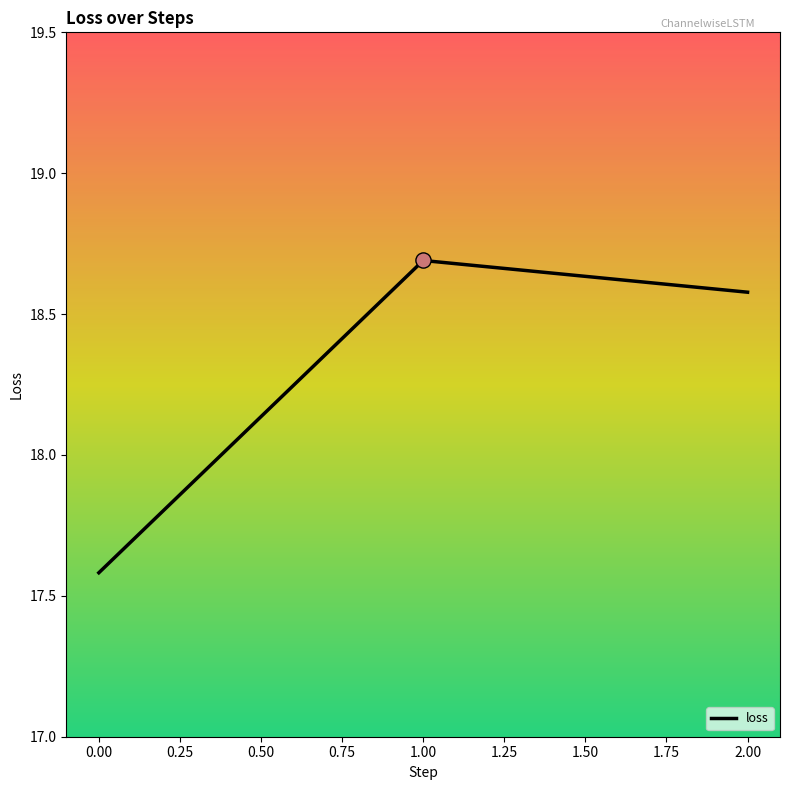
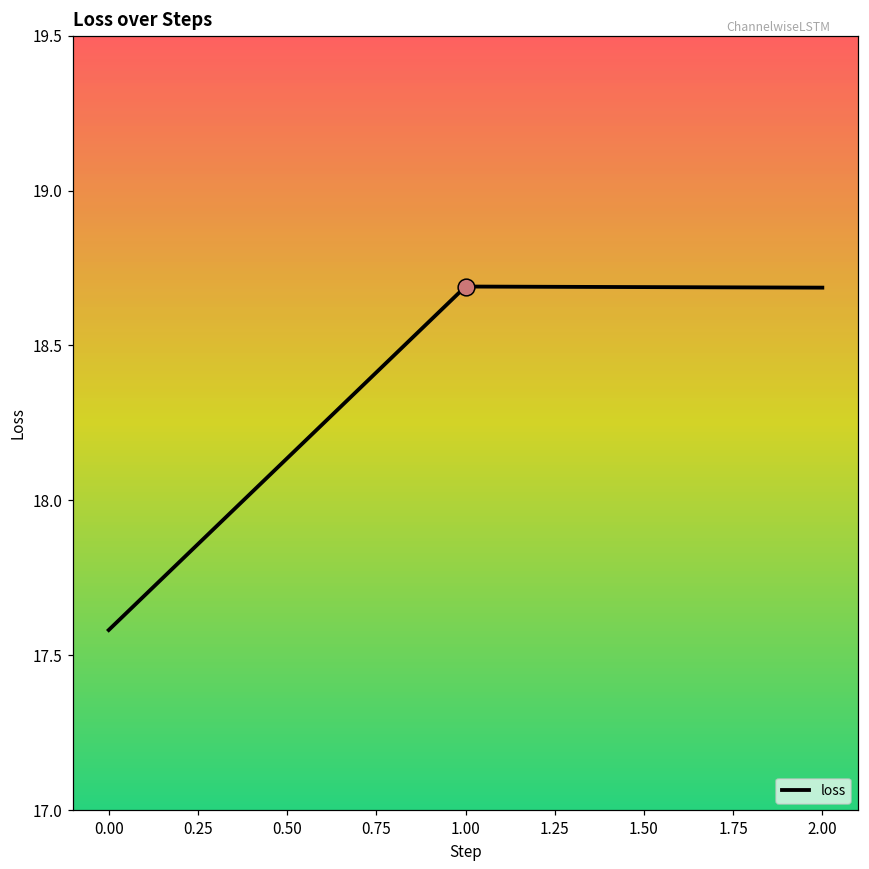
loss, 2.00: 18.58 -> 18.69
